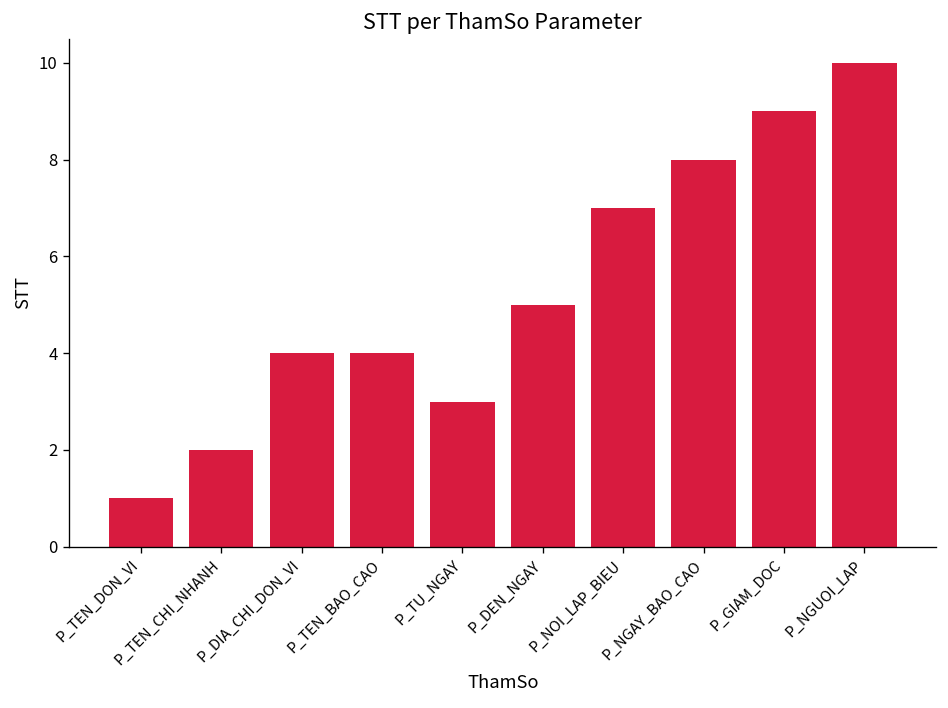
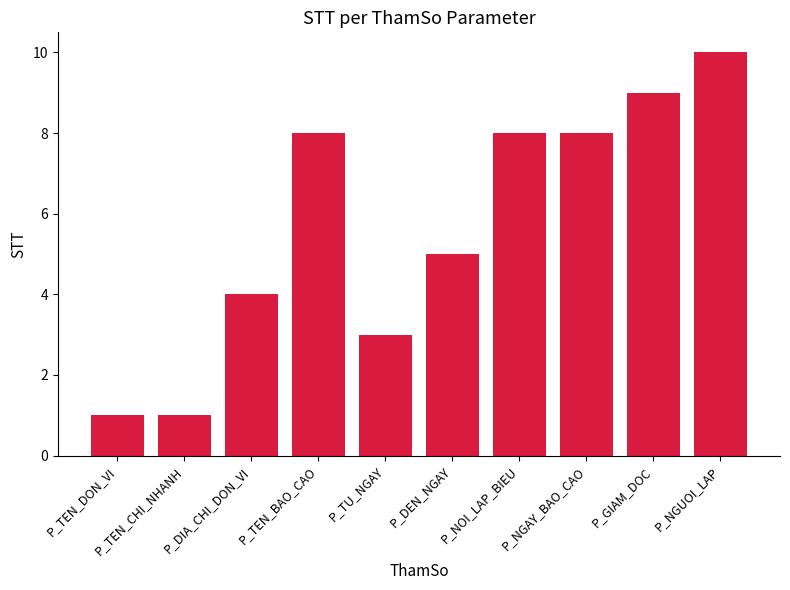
P_TEN_CHI_NHANH: 2 -> 1
P_TEN_BAO_CAO: 4 -> 8
P_NOI_LAP_BIEU: 7 -> 8
